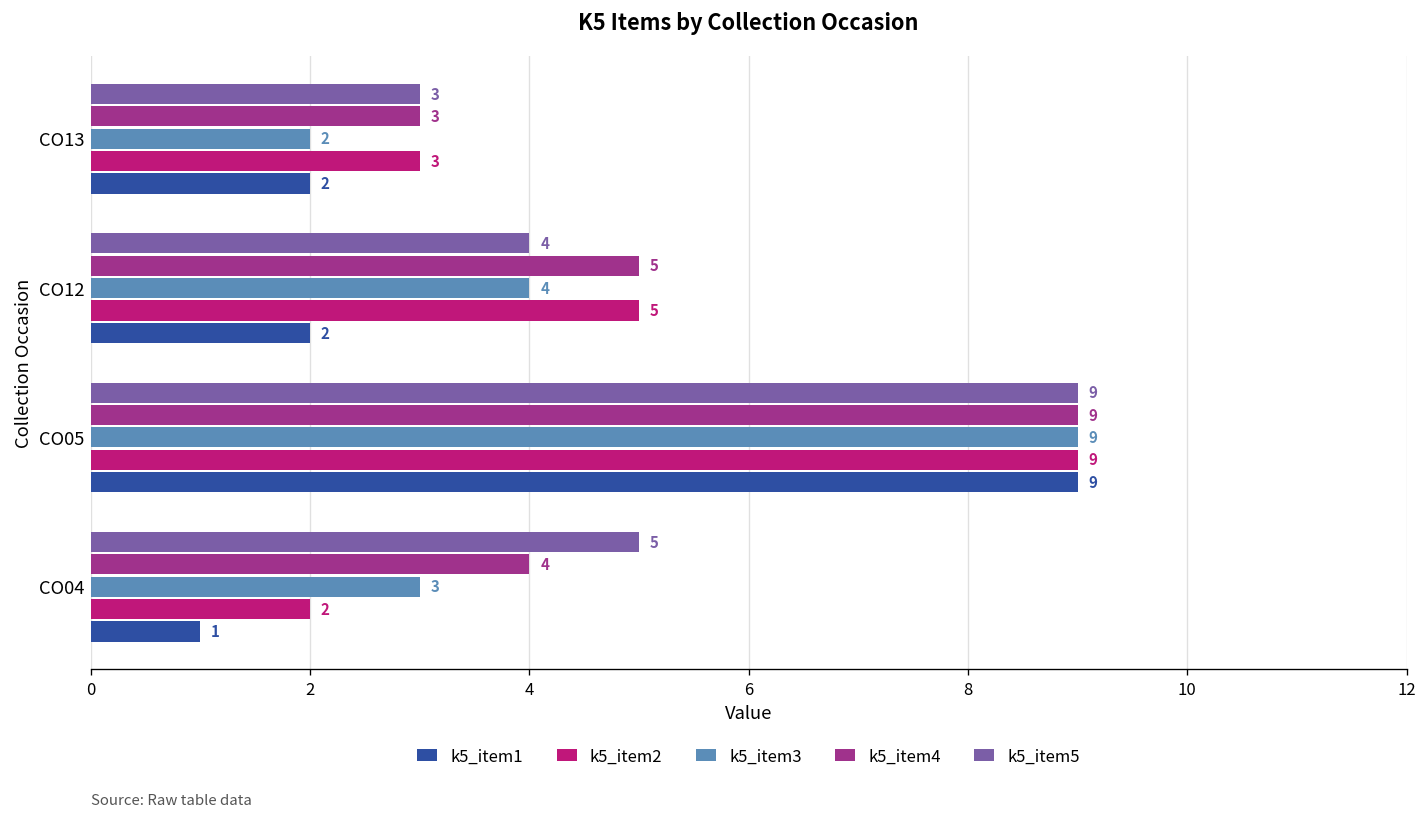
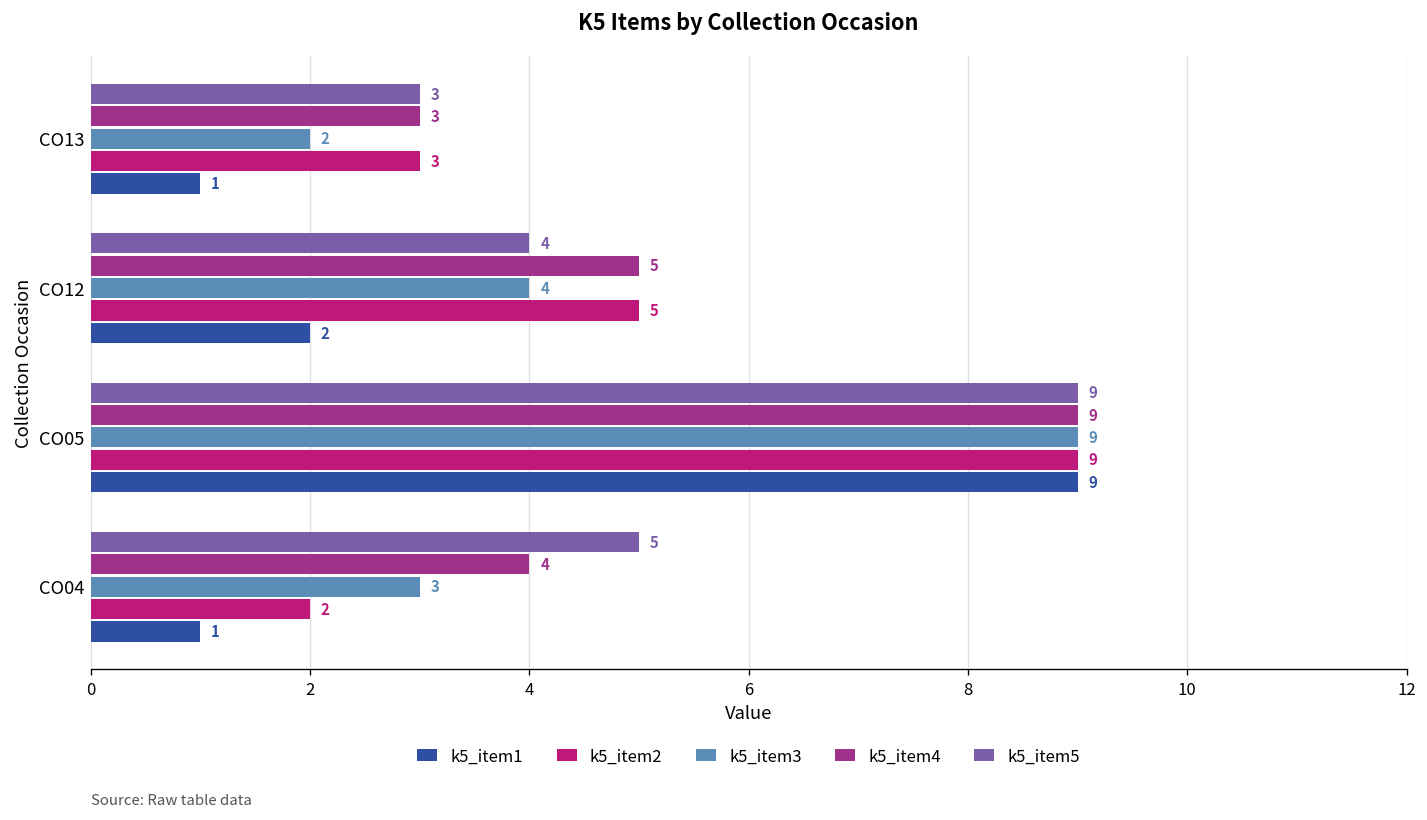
k5_item1, CO13: 2 -> 1
